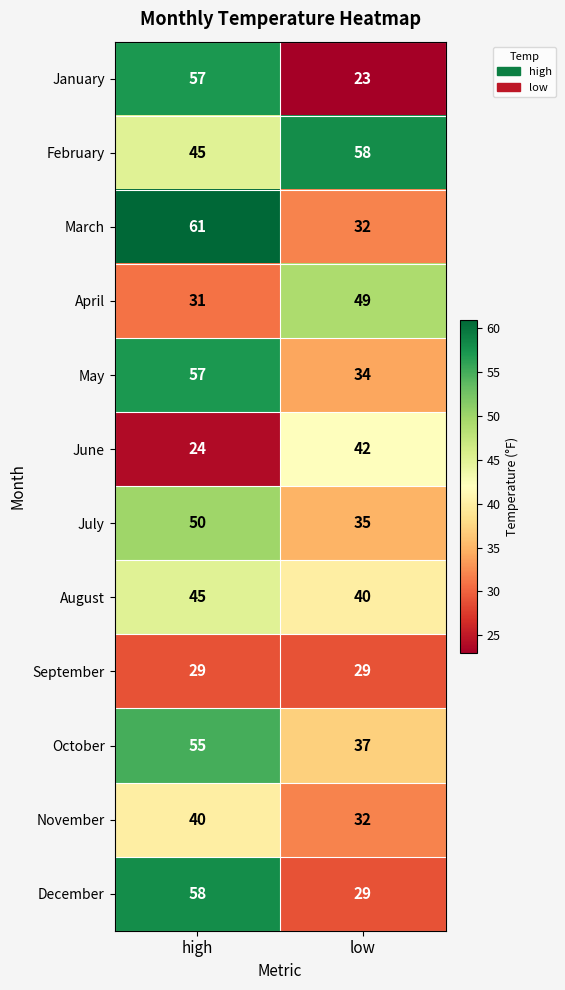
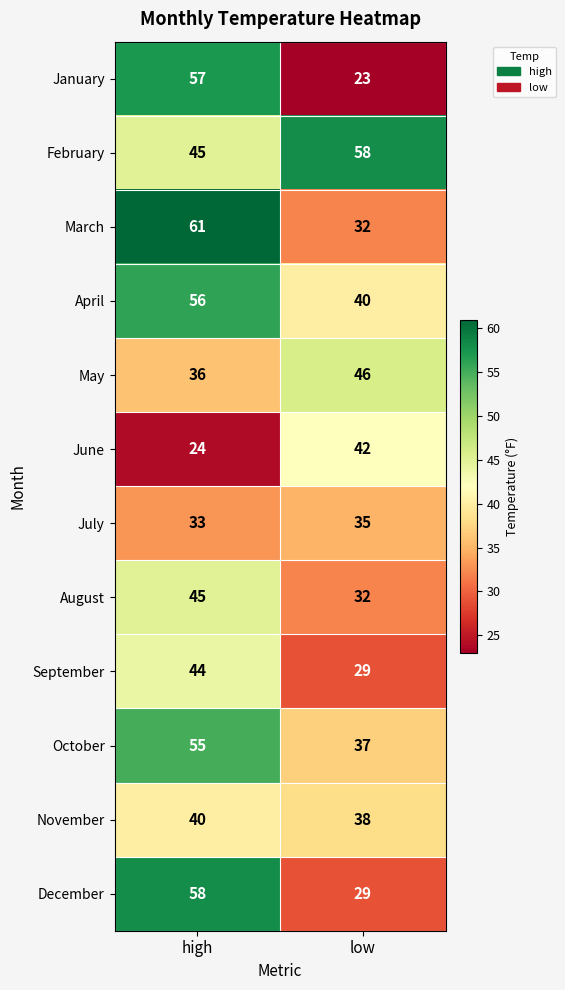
April, high: 31 -> 56
April, low: 49 -> 40
May, high: 57 -> 36
May, low: 34 -> 46
July, high: 50 -> 33
August, low: 40 -> 32
September, high: 29 -> 44
November, low: 32 -> 38
